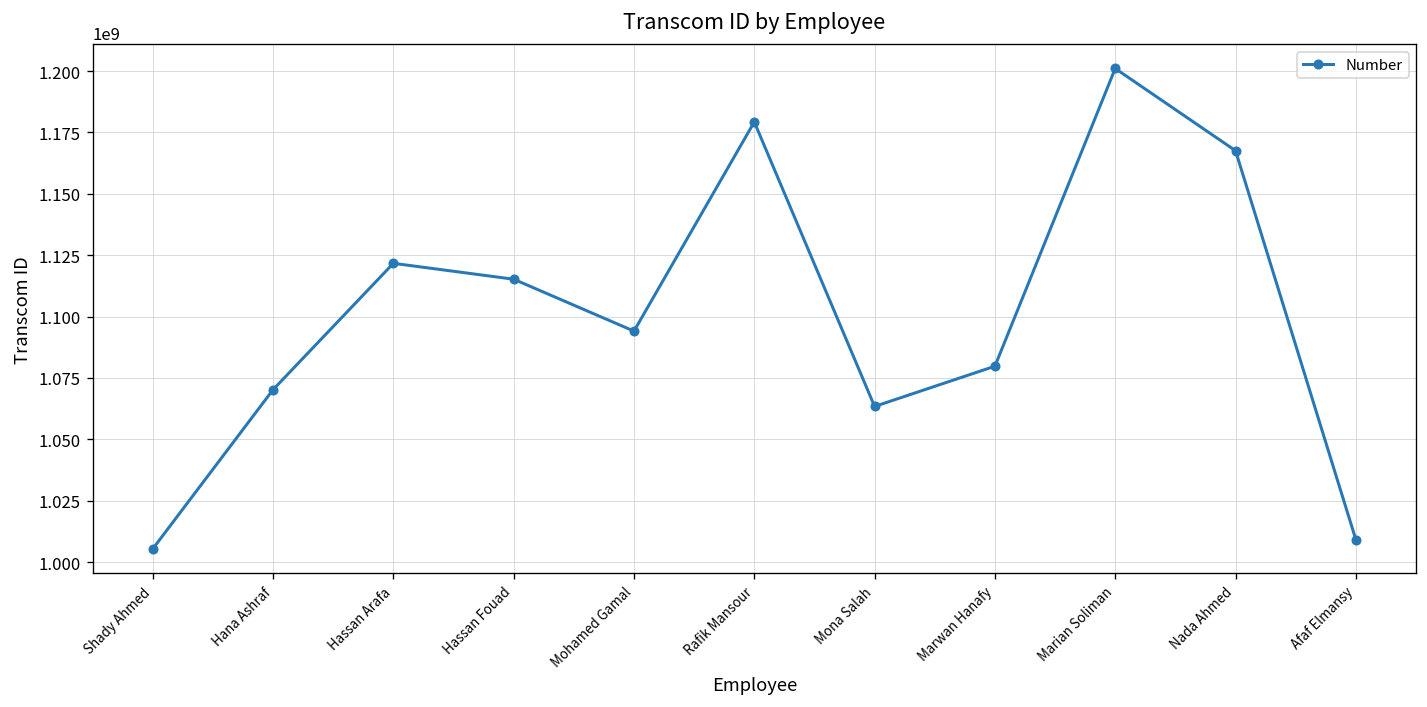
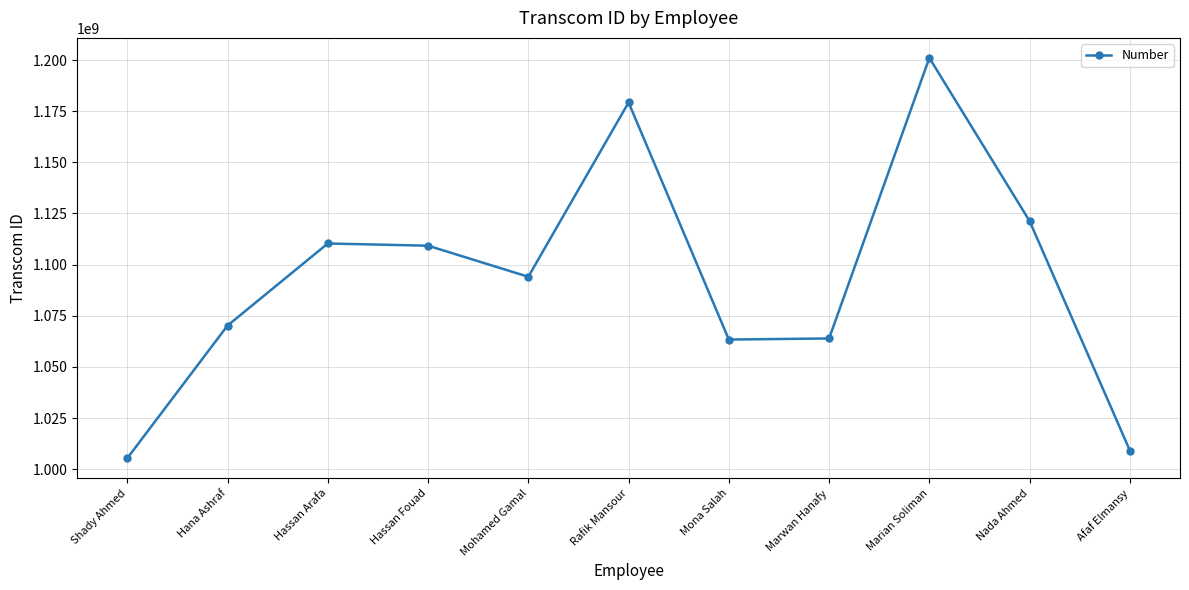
Hassan Arafa: 1122000000 -> 1110000000
Hassan Fouad: 1115000000 -> 1109000000
Marwan Hanafy: 1080000000 -> 1064000000
Nada Ahmed: 1168000000 -> 1121000000
